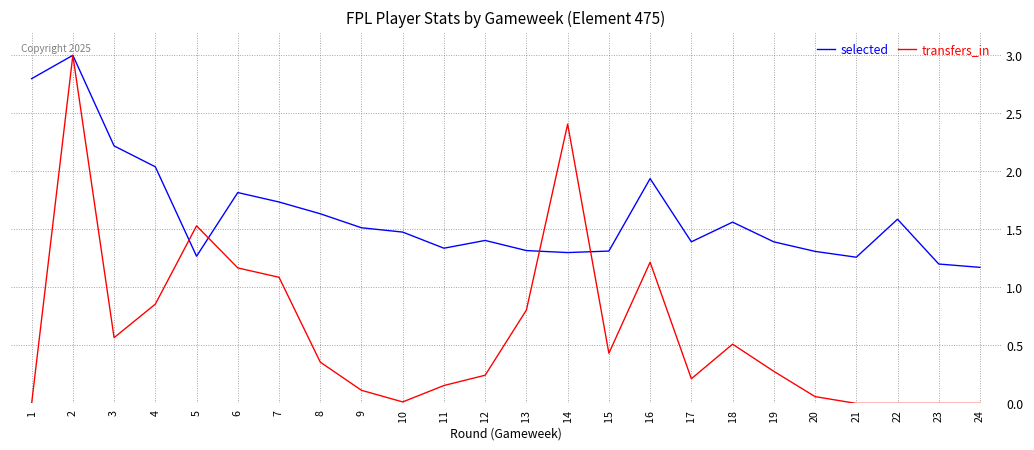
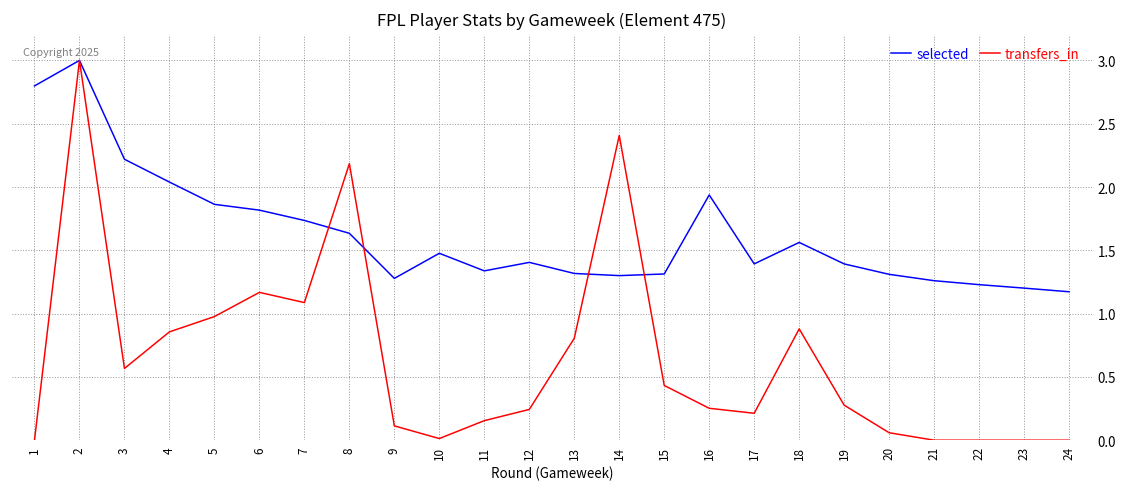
selected, 5: 1.27 -> 1.86
transfers_in, 5: 1.53 -> 0.98
transfers_in, 8: 0.36 -> 2.18
selected, 9: 1.51 -> 1.28
transfers_in, 16: 1.22 -> 0.25
transfers_in, 18: 0.51 -> 0.88
selected, 22: 1.59 -> 1.23
